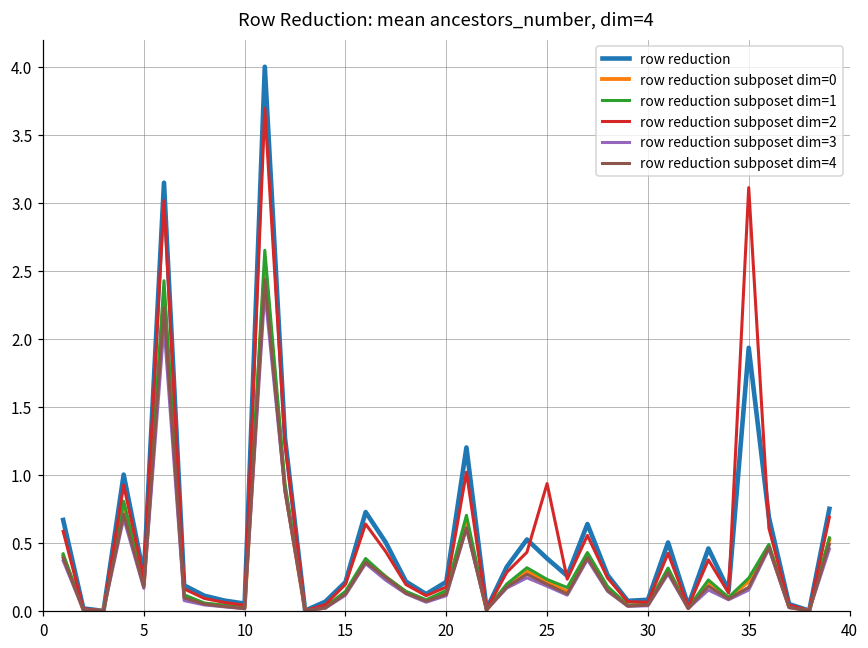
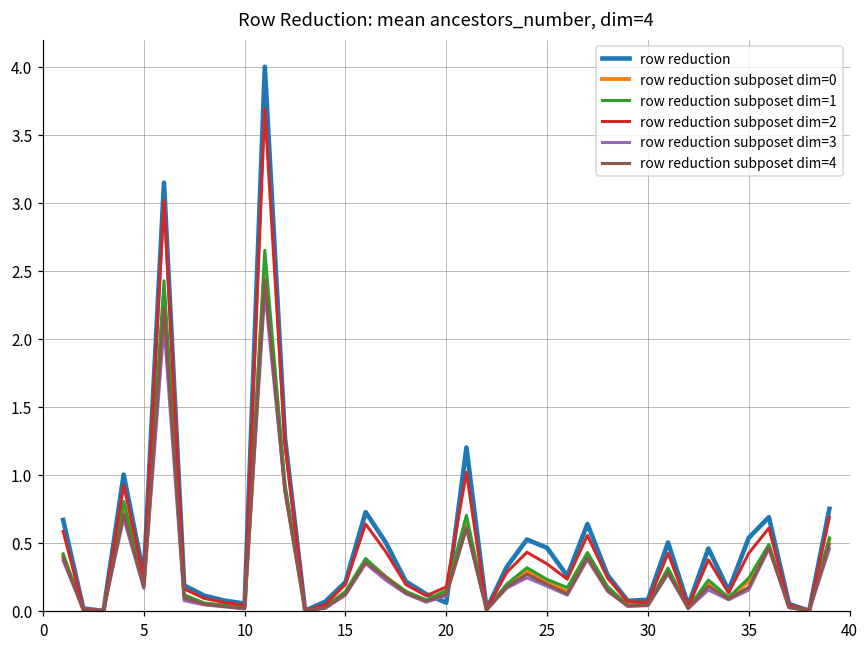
row reduction, 20: 0.21 -> 0.06
row reduction, 25: 0.39 -> 0.46
row reduction subposet dim=2, 25: 0.94 -> 0.35
row reduction, 35: 1.93 -> 0.54
row reduction subposet dim=2, 35: 3.11 -> 0.42
